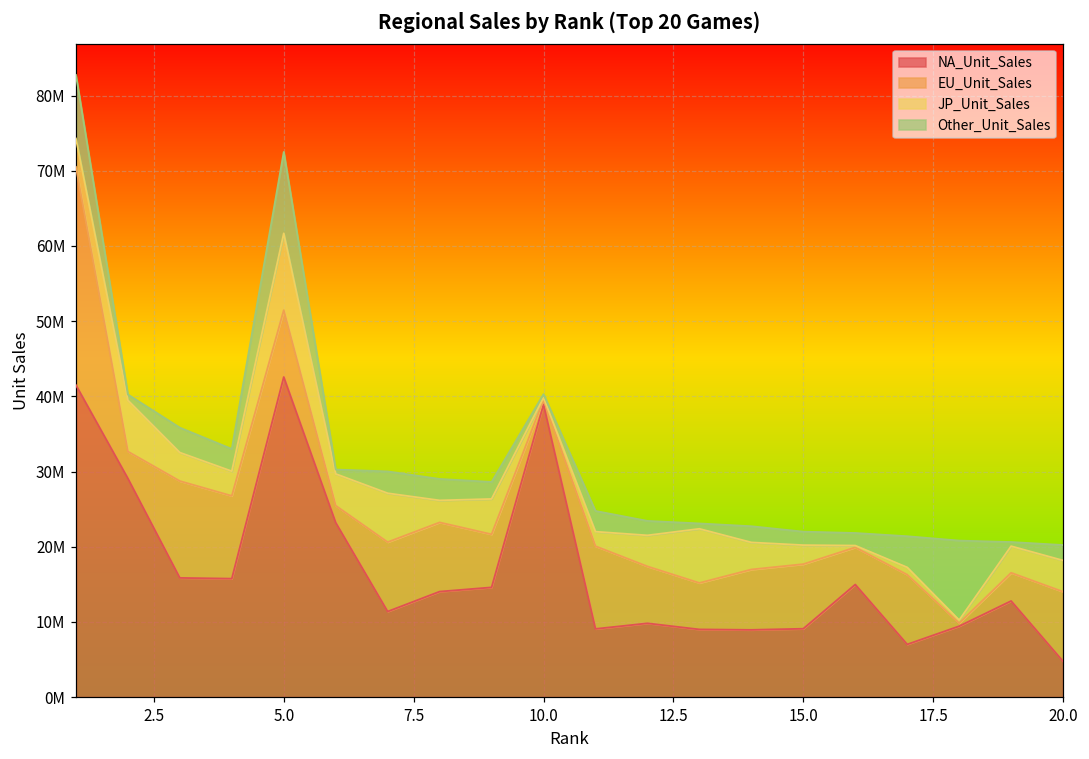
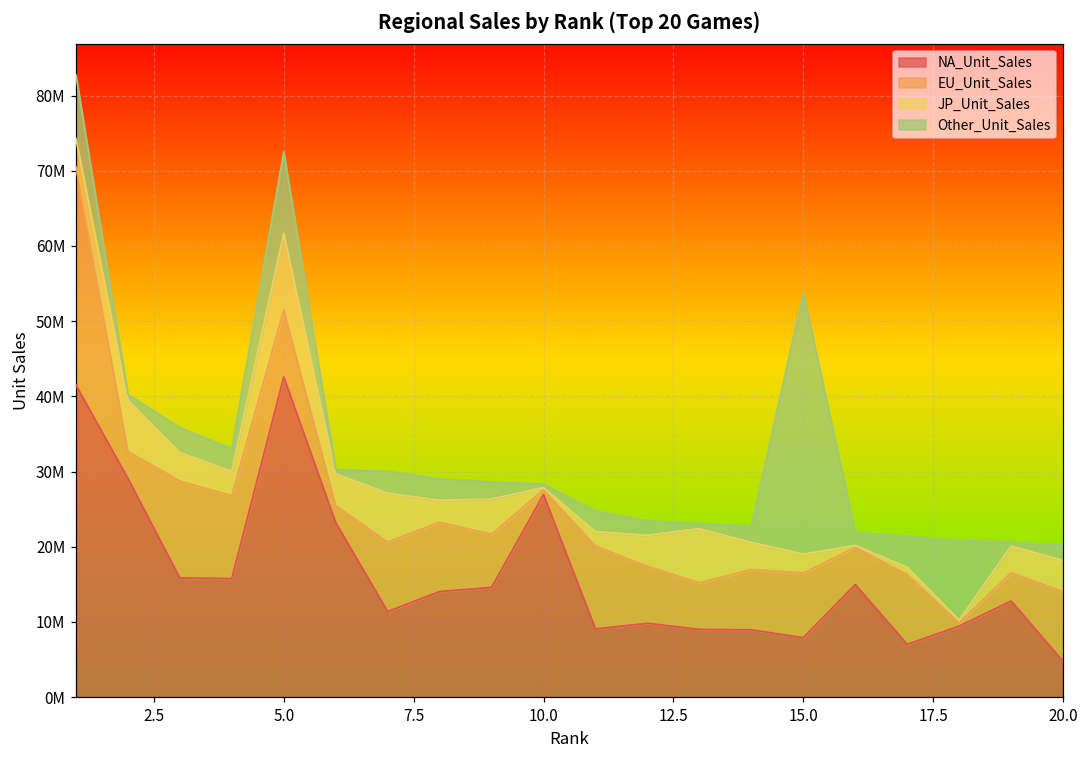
NA_Unit_Sales, 10.0: 39000000 -> 27000000
NA_Unit_Sales, 15.0: 9000000 -> 8000000
Other_Unit_Sales, 15.0: 2000000 -> 35000000
